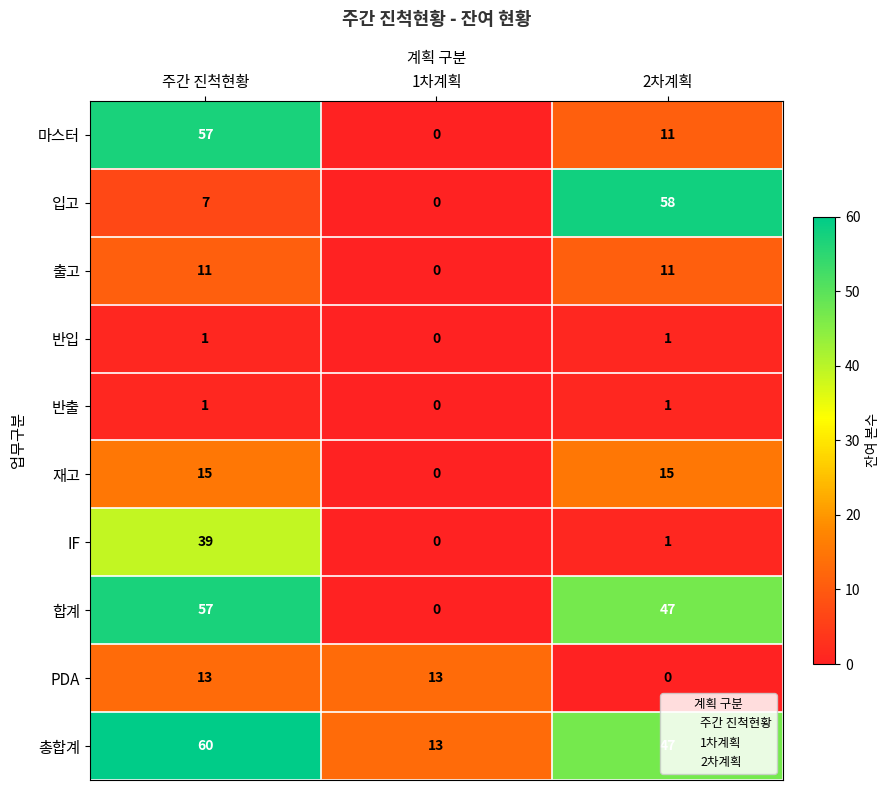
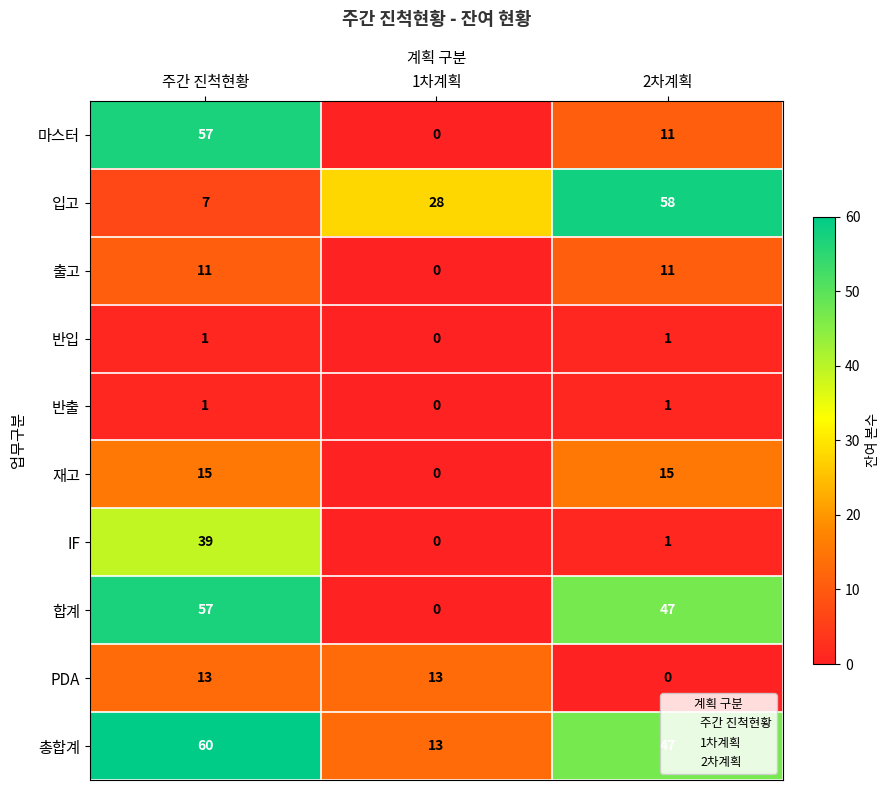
입고, 1차계획: 0 -> 28
